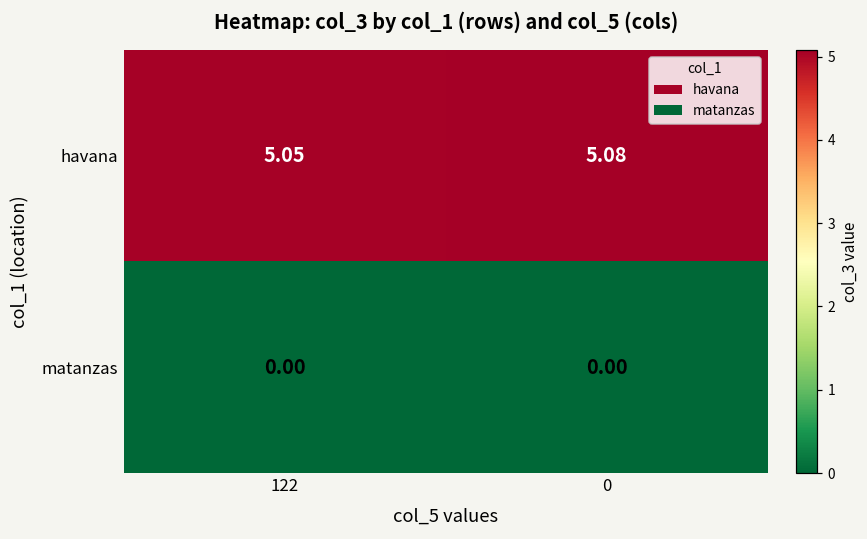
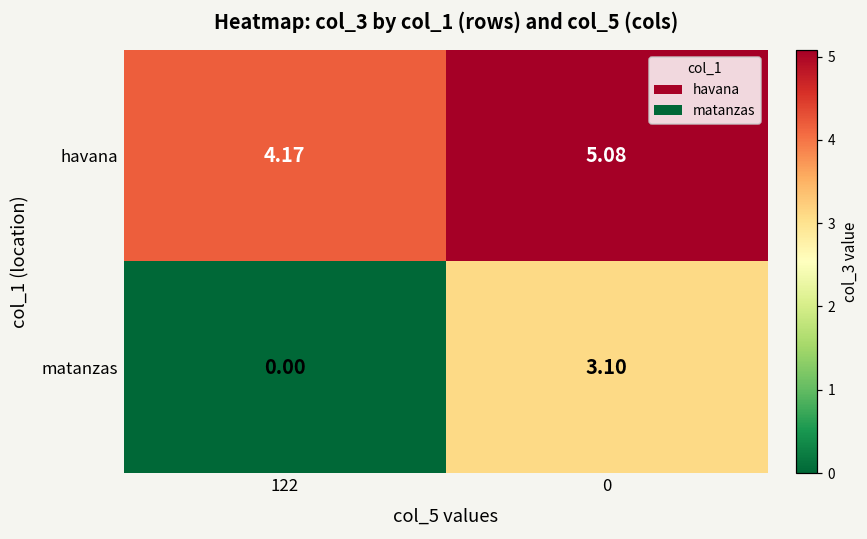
havana, 122: 5.05 -> 4.17
matanzas, 0: 0.00 -> 3.10
